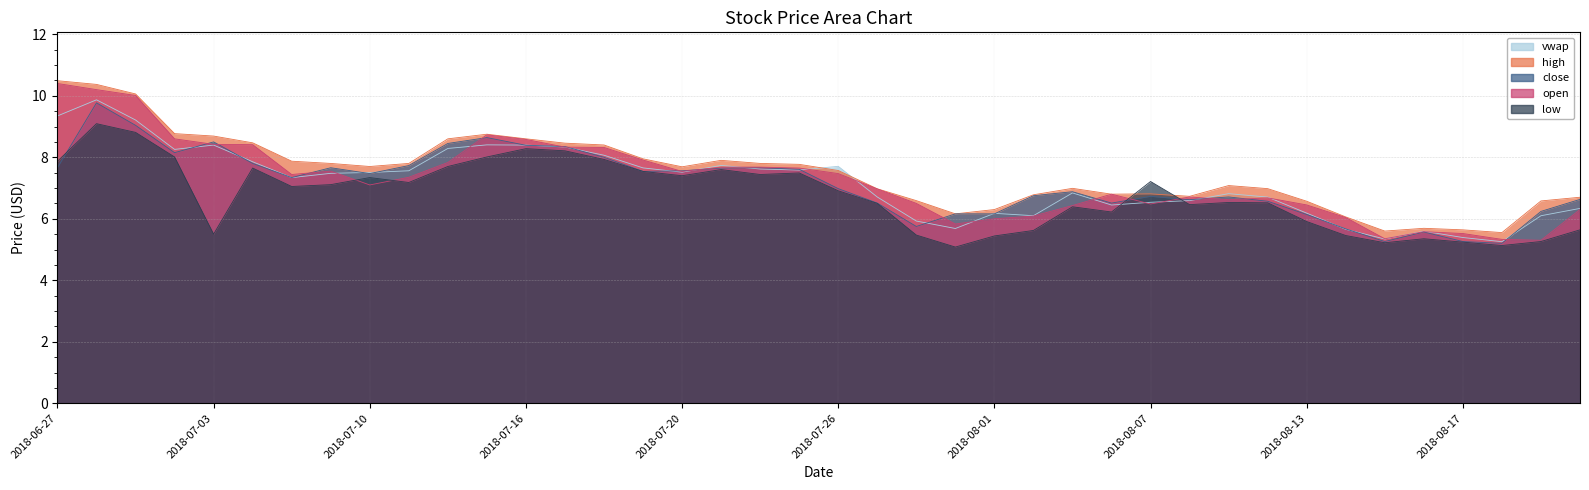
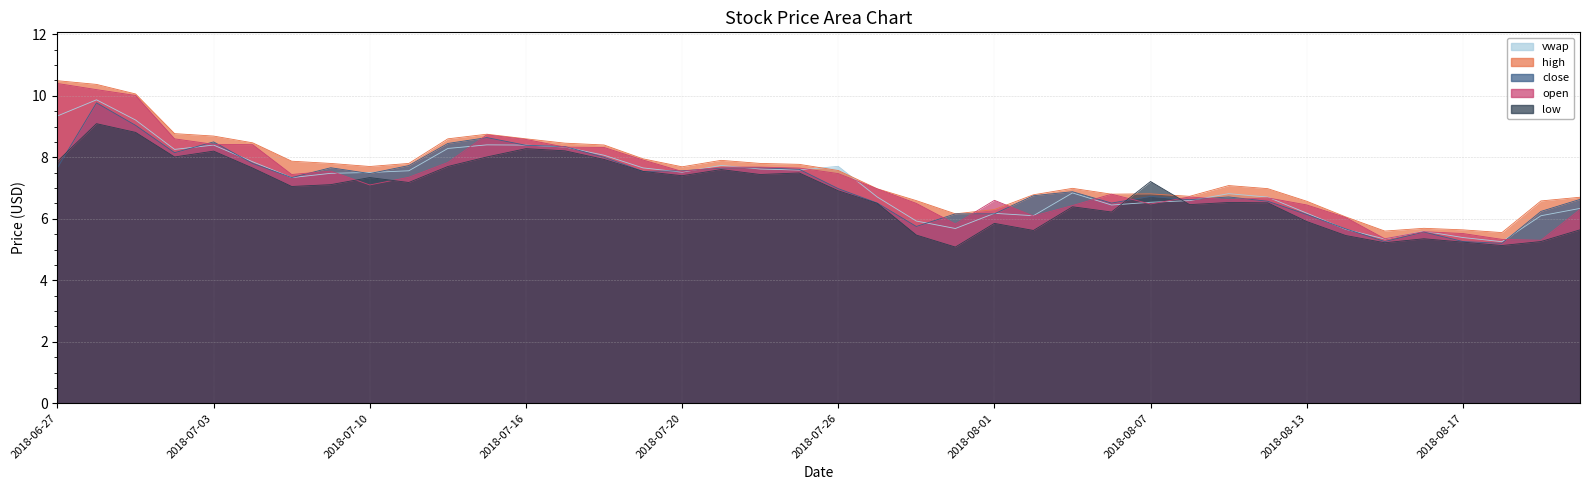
low, 2018-07-03: 5.5 -> 8.2
open, 2018-08-01: 6.0 -> 6.6
low, 2018-08-01: 5.4 -> 5.9
